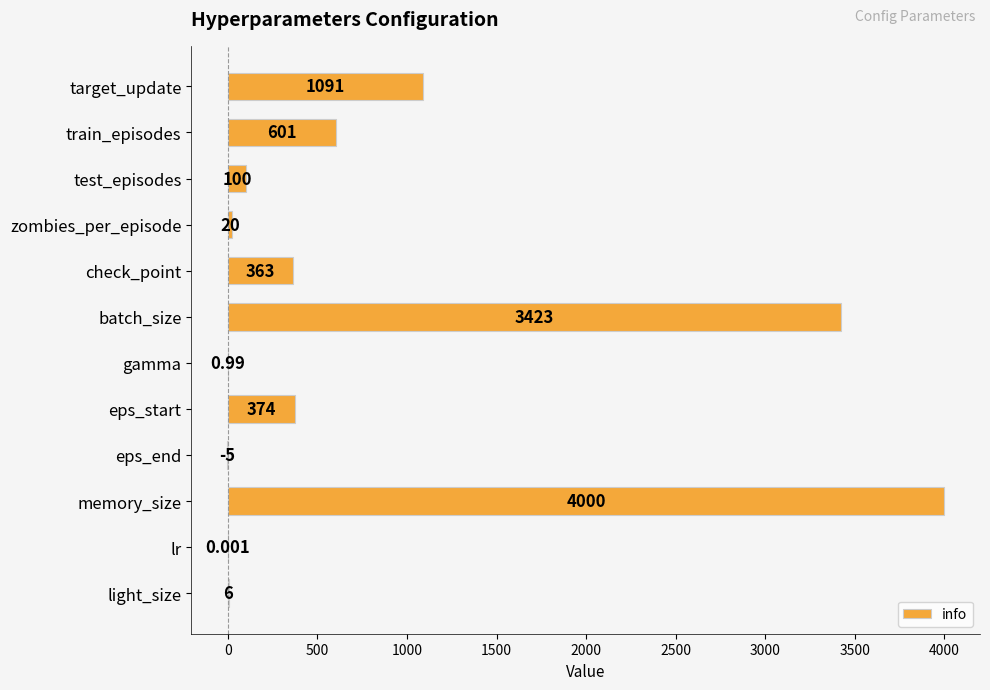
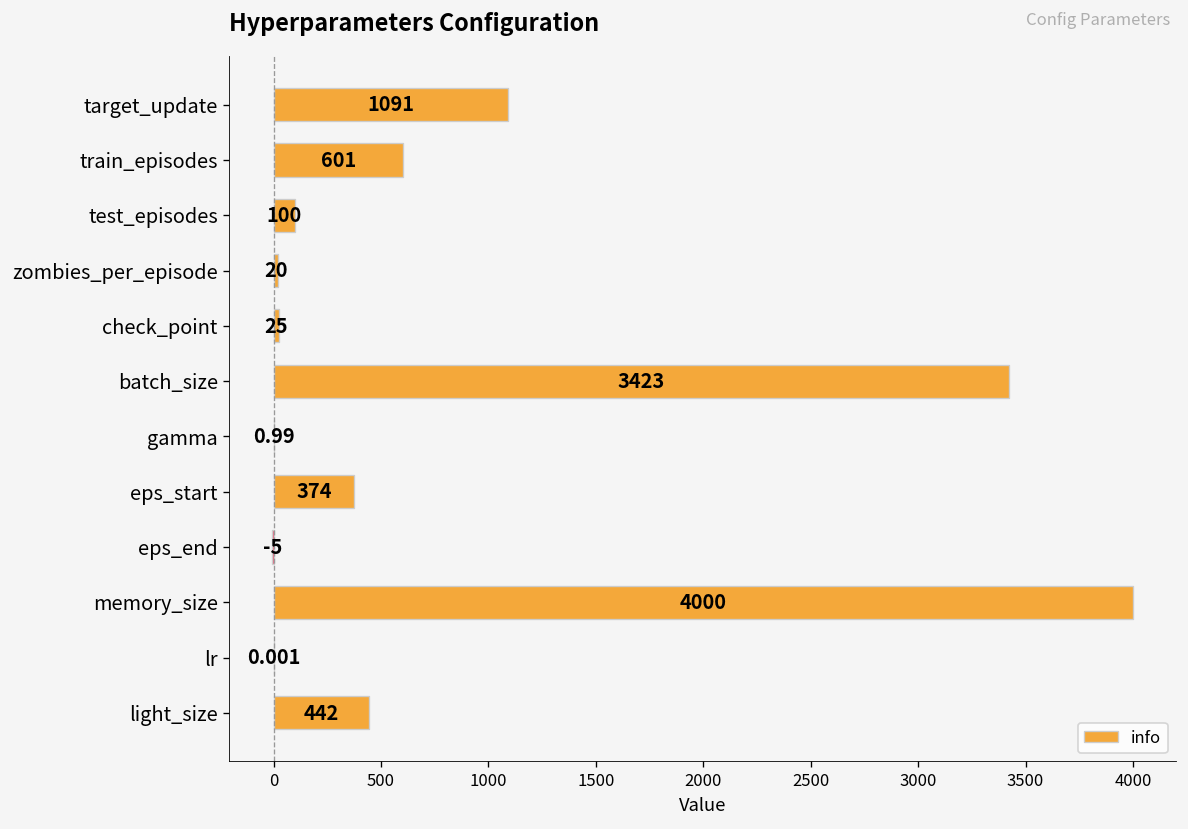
check_point: 363 -> 25
light_size: 6 -> 442
